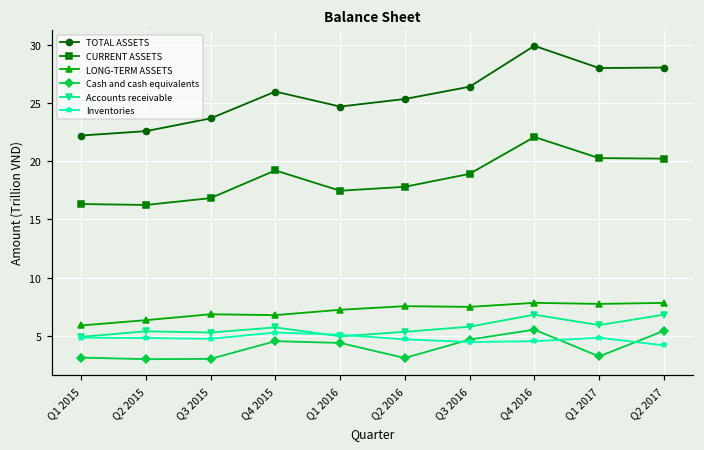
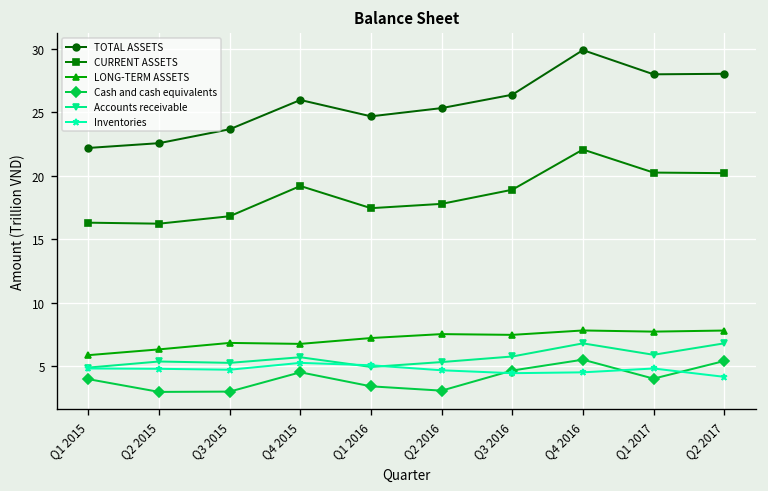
Cash and cash equivalents, Q1 2015: 3.1 -> 4.0
Cash and cash equivalents, Q1 2016: 4.4 -> 3.4
Cash and cash equivalents, Q1 2017: 3.2 -> 4.0
